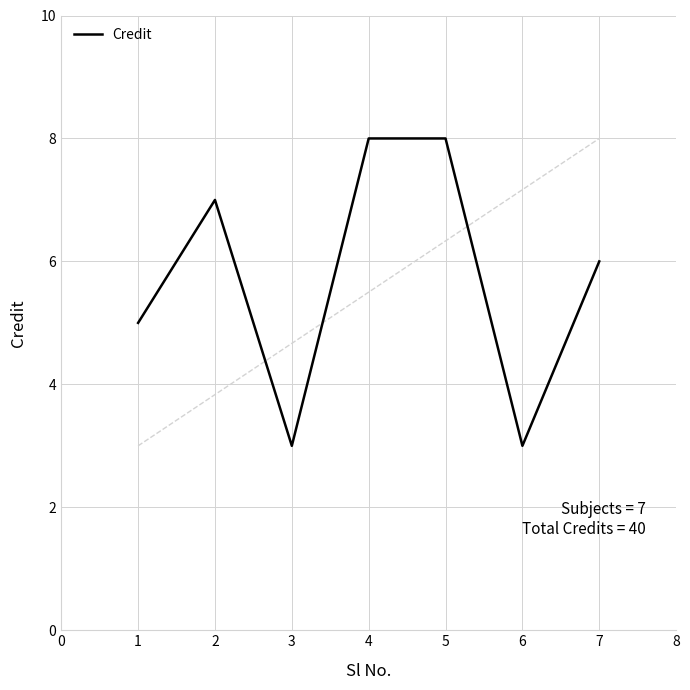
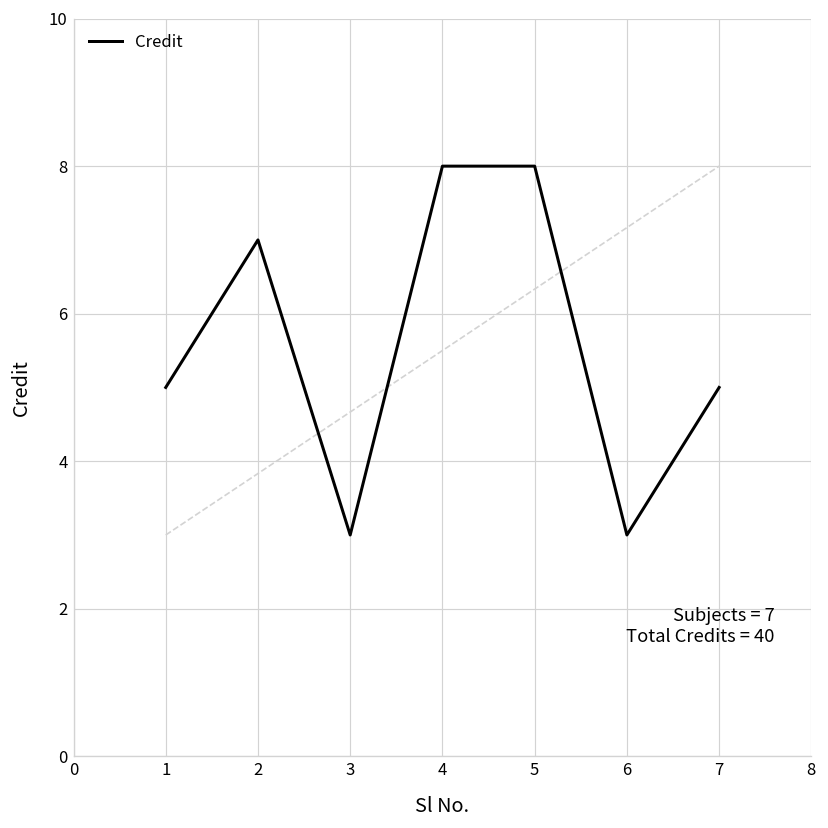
Credit, 7: 6 -> 5
